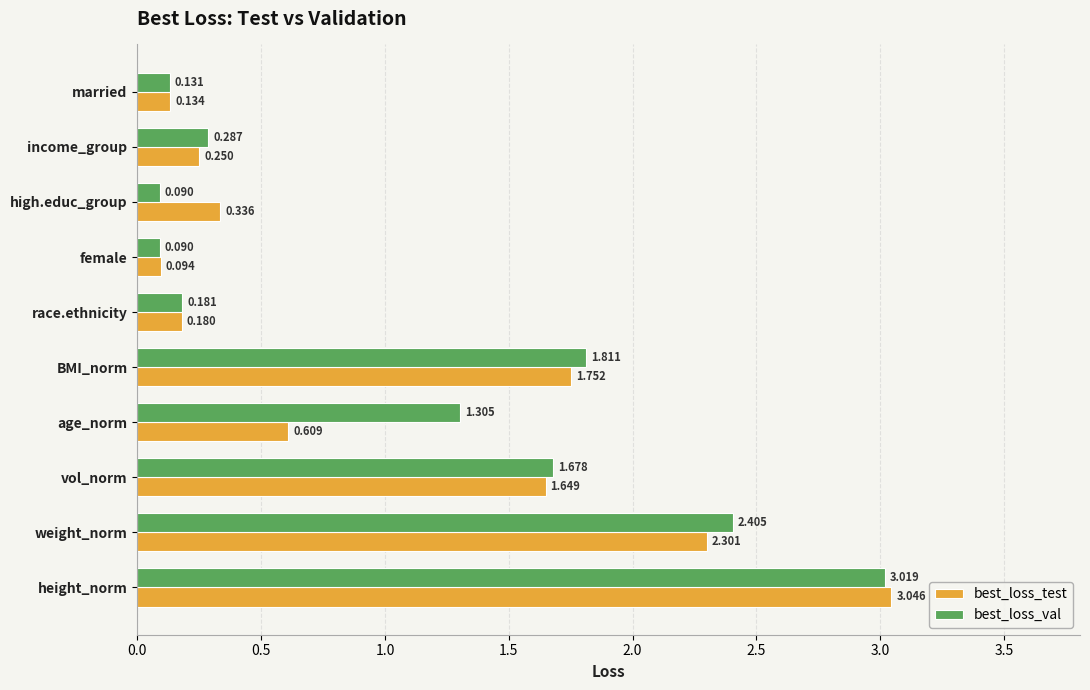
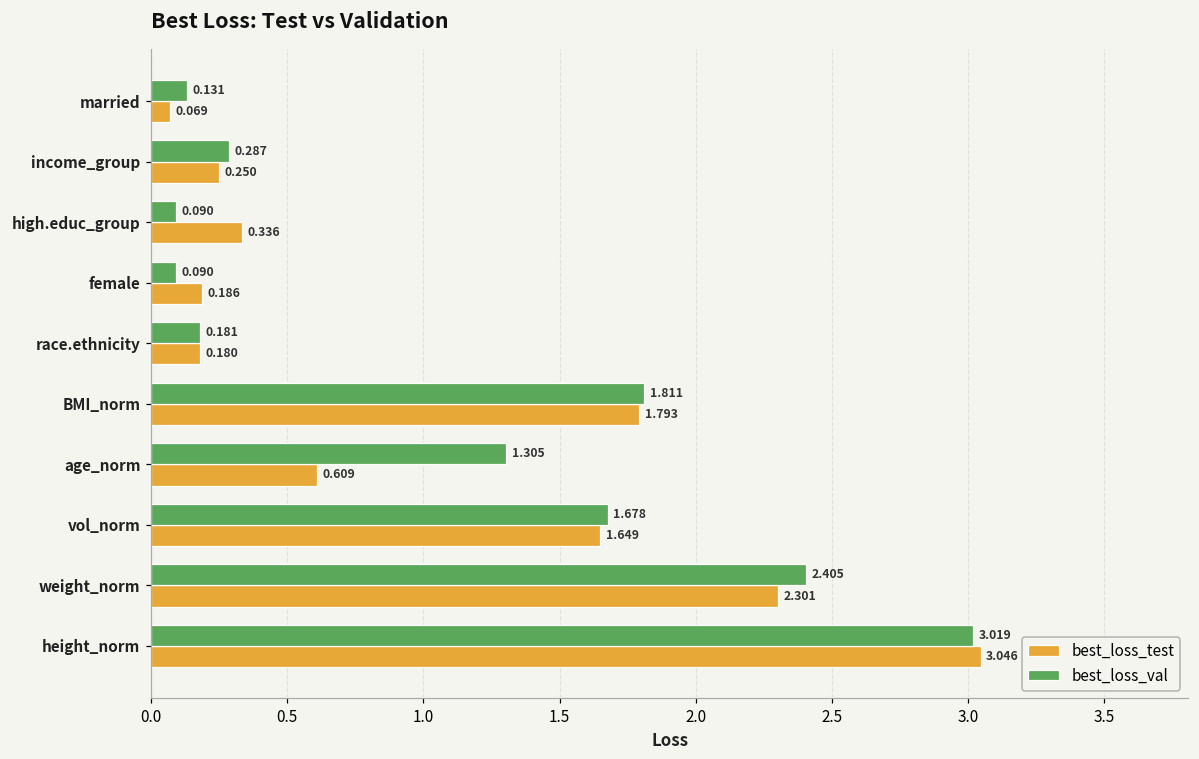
best_loss_test, married: 0.134 -> 0.069
best_loss_test, female: 0.094 -> 0.186
best_loss_test, BMI_norm: 1.752 -> 1.793
